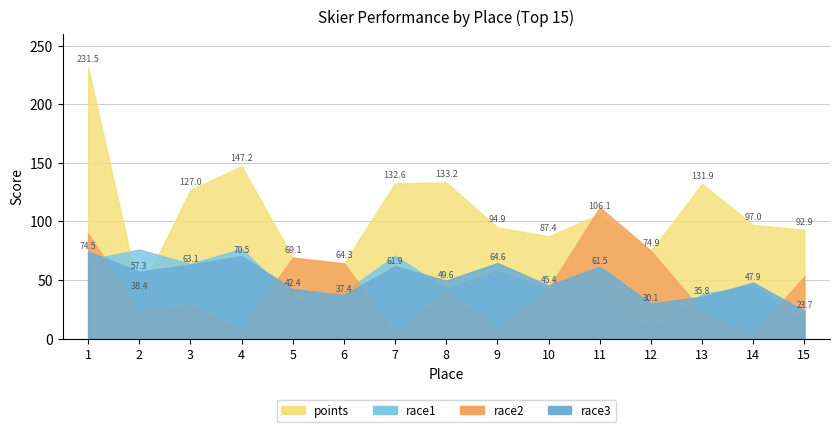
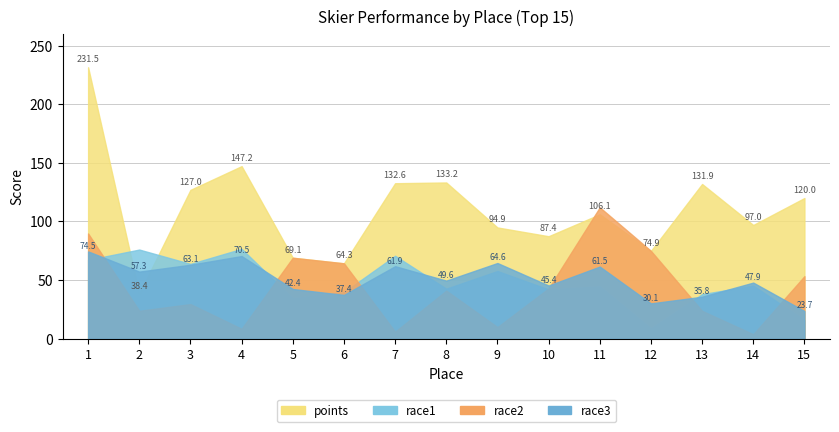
points, 15: 92.9 -> 120.0
